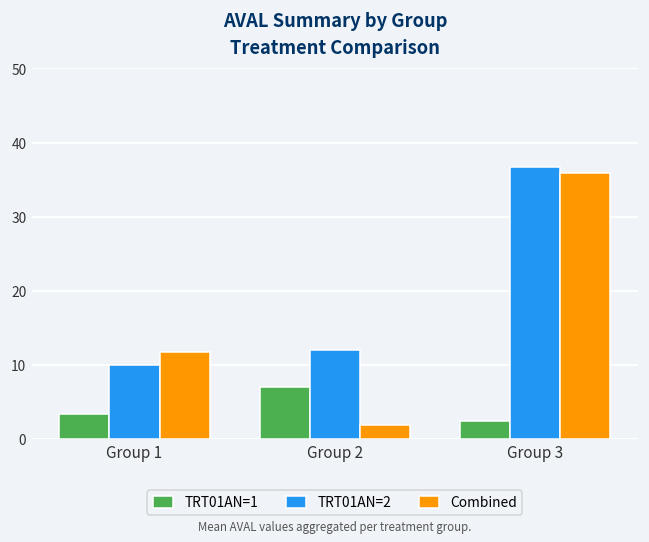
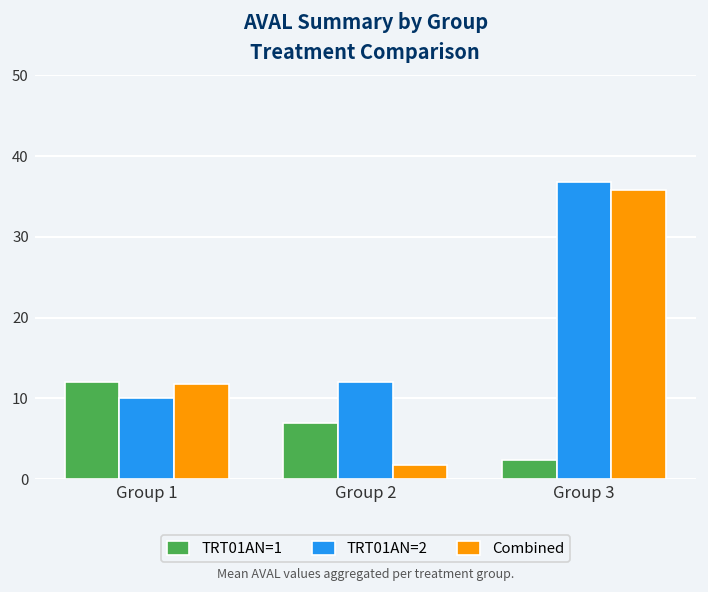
TRT01AN=1, Group 1: 3 -> 12
